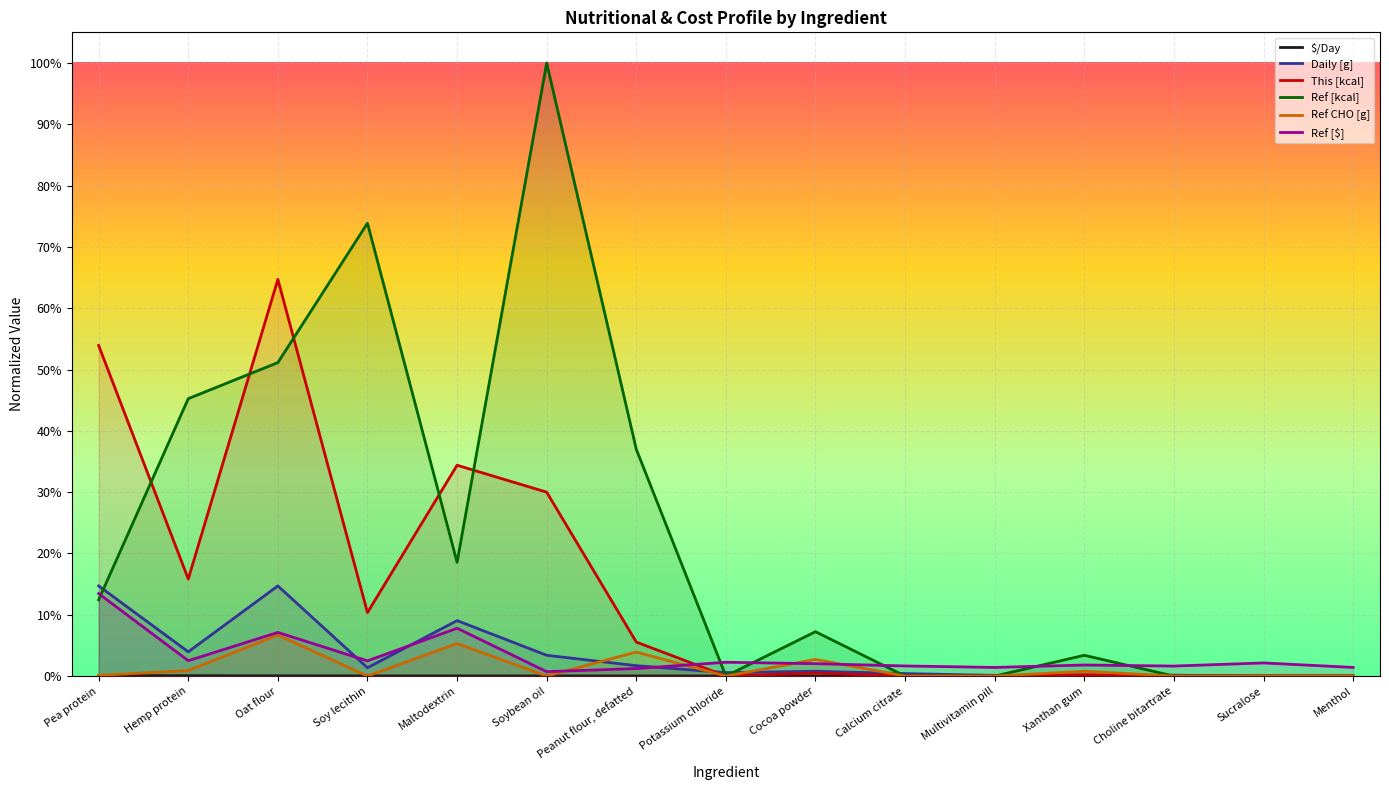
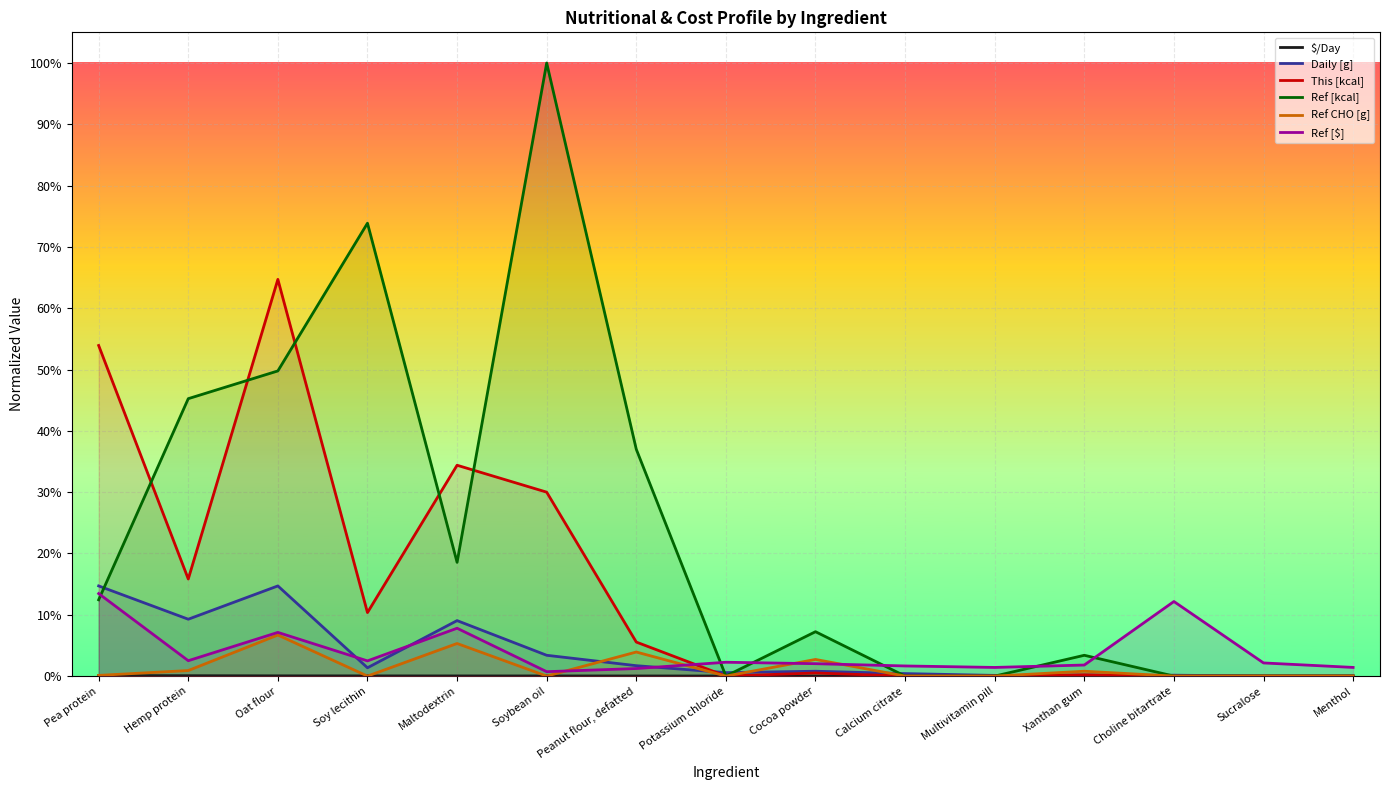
Daily [g], Hemp protein: 4% -> 9%
Ref [kcal], Oat flour: 51% -> 50%
Ref [$], Choline bitartrate: 2% -> 12%
